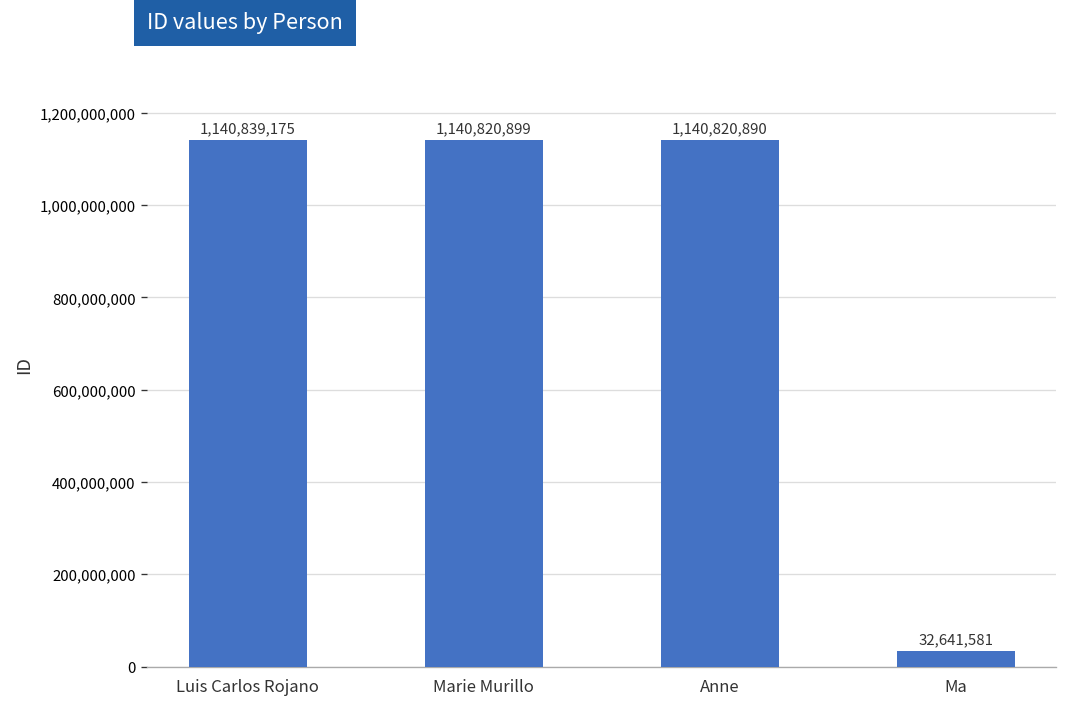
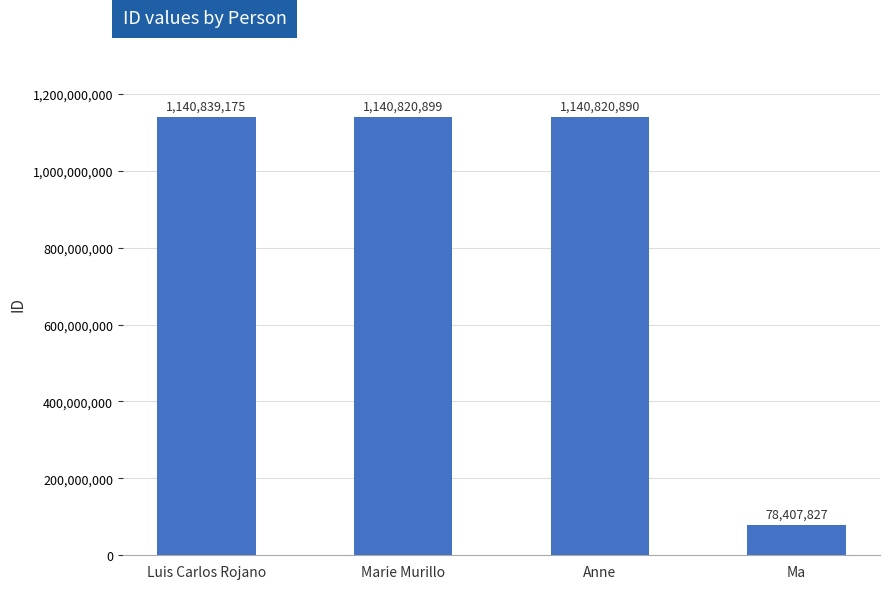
Ma: 32,641,581 -> 78,407,827
